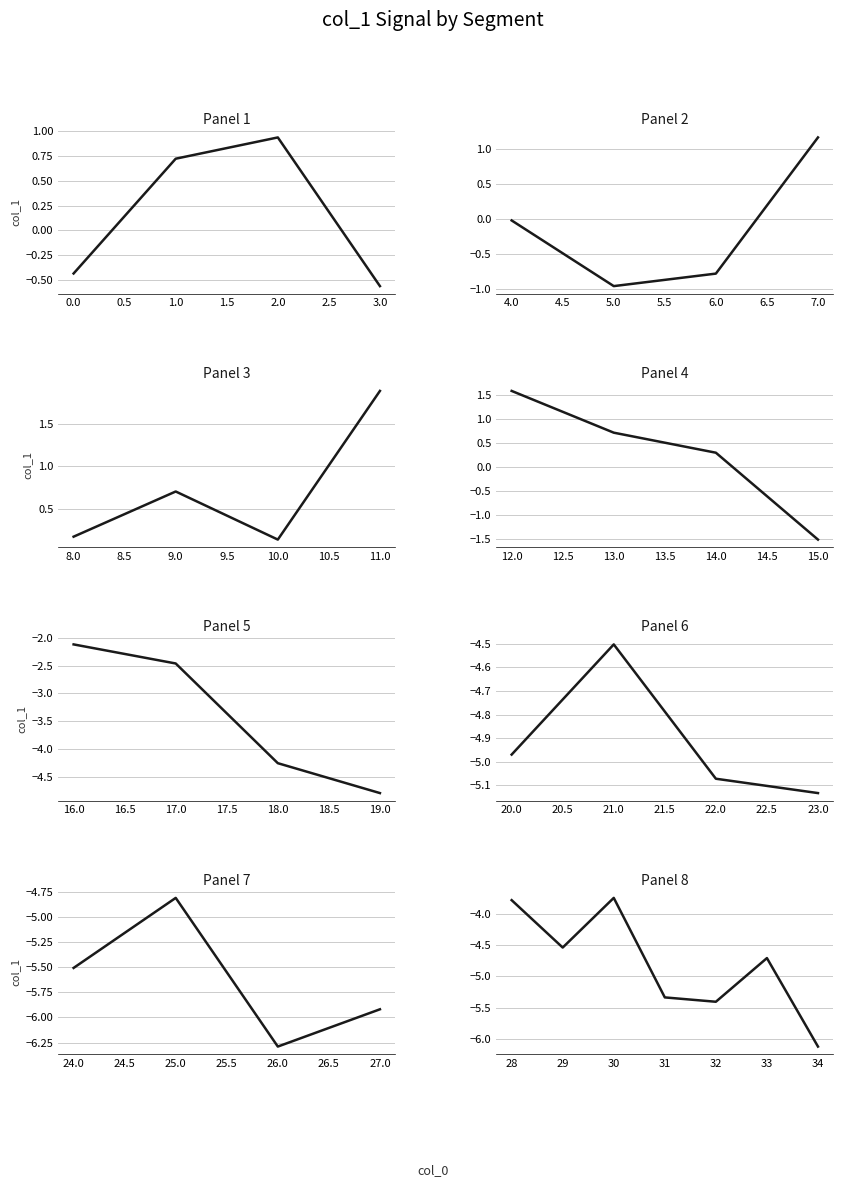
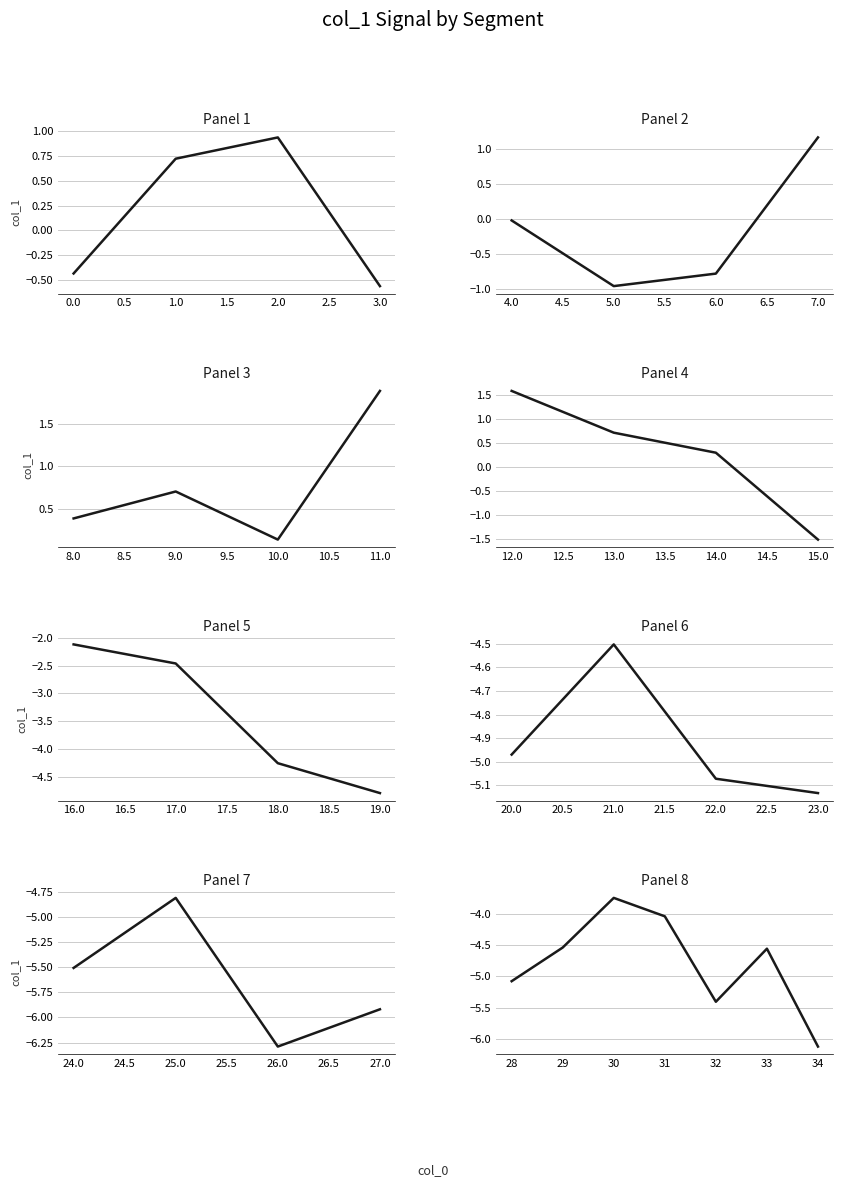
Panel 3, 8.0: 0.2 -> 0.4
Panel 8, 28: -3.8 -> -5.1
Panel 8, 31: -5.3 -> -4.0
Panel 8, 33: -4.7 -> -4.6
